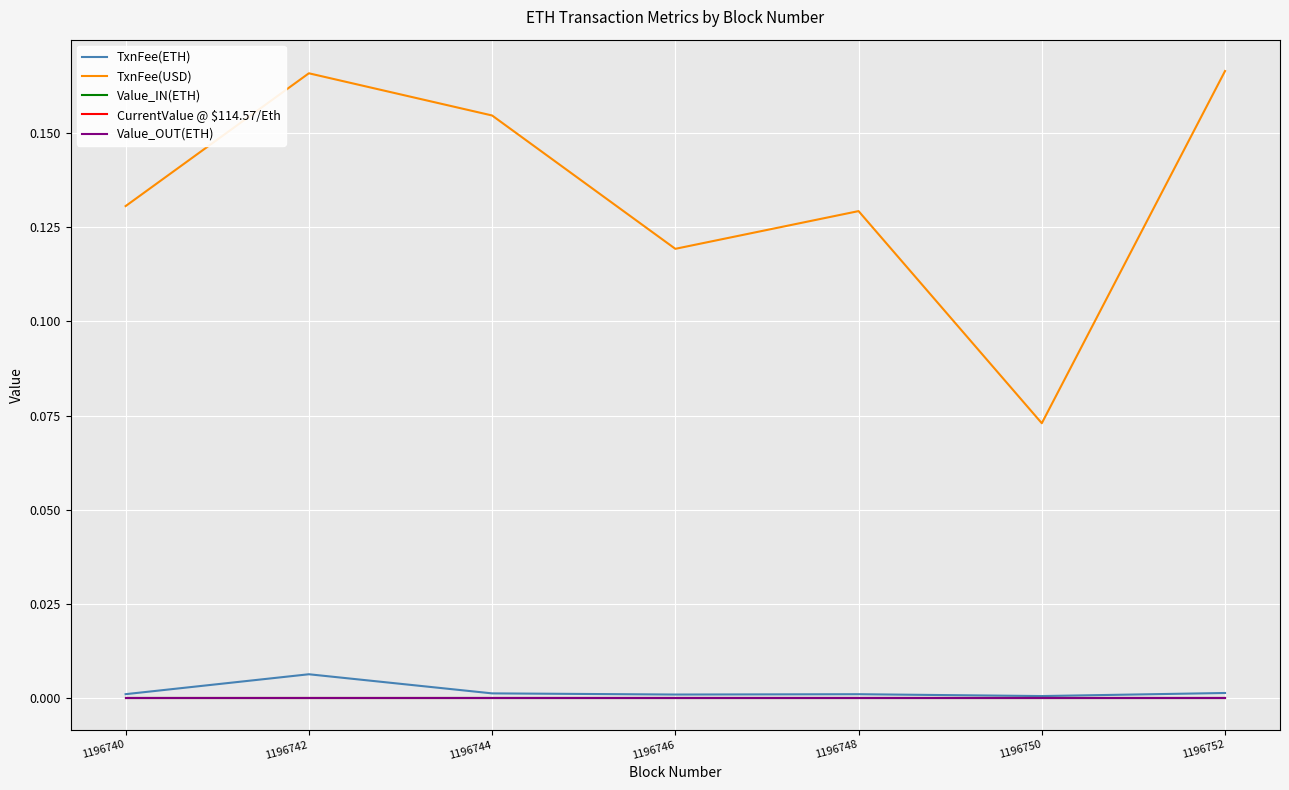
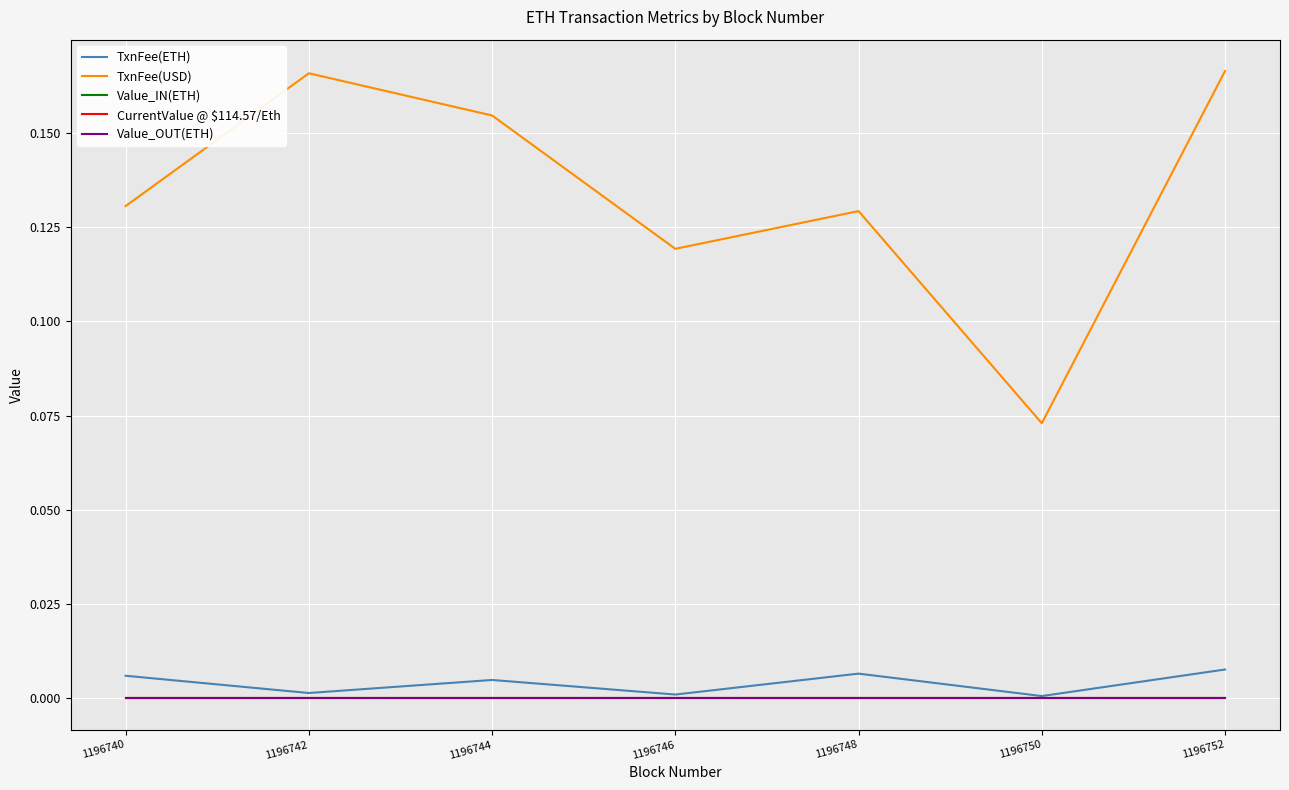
TxnFee(ETH), 1196740: 0.001 -> 0.006
TxnFee(ETH), 1196742: 0.006 -> 0.001
TxnFee(ETH), 1196744: 0.001 -> 0.005
TxnFee(ETH), 1196748: 0.001 -> 0.007
TxnFee(ETH), 1196752: 0.001 -> 0.008
